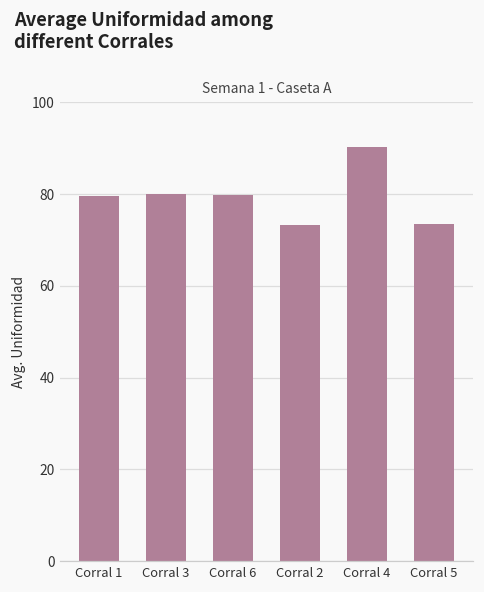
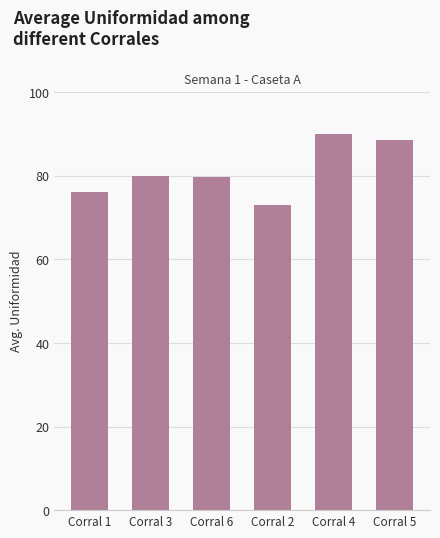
Corral 1: 79 -> 76
Corral 5: 73 -> 89
